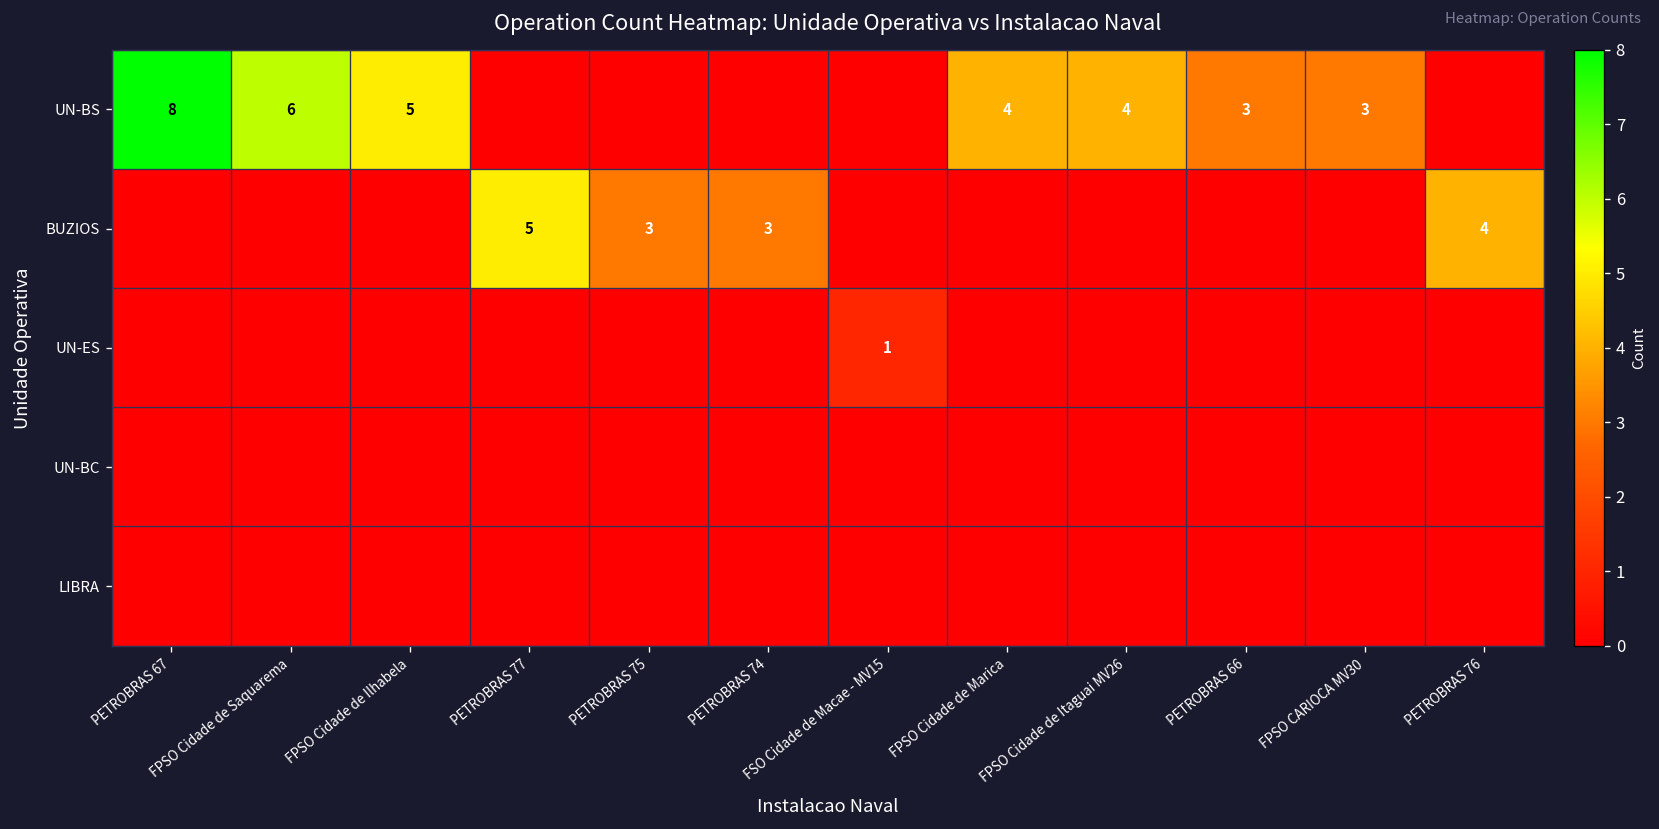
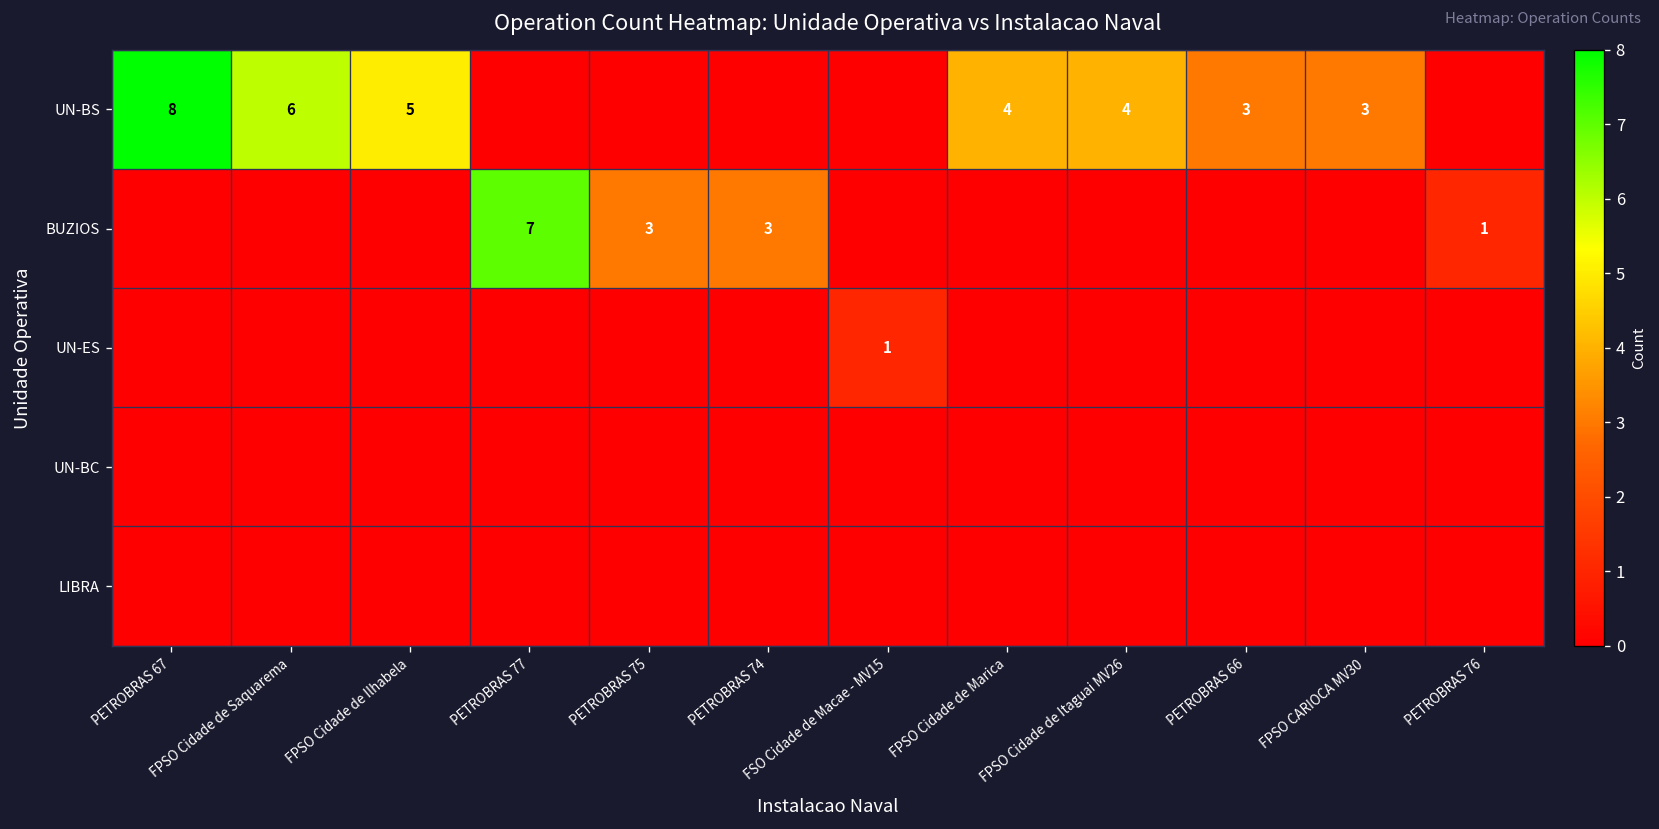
BUZIOS, PETROBRAS 77: 5 -> 7
BUZIOS, PETROBRAS 76: 4 -> 1
